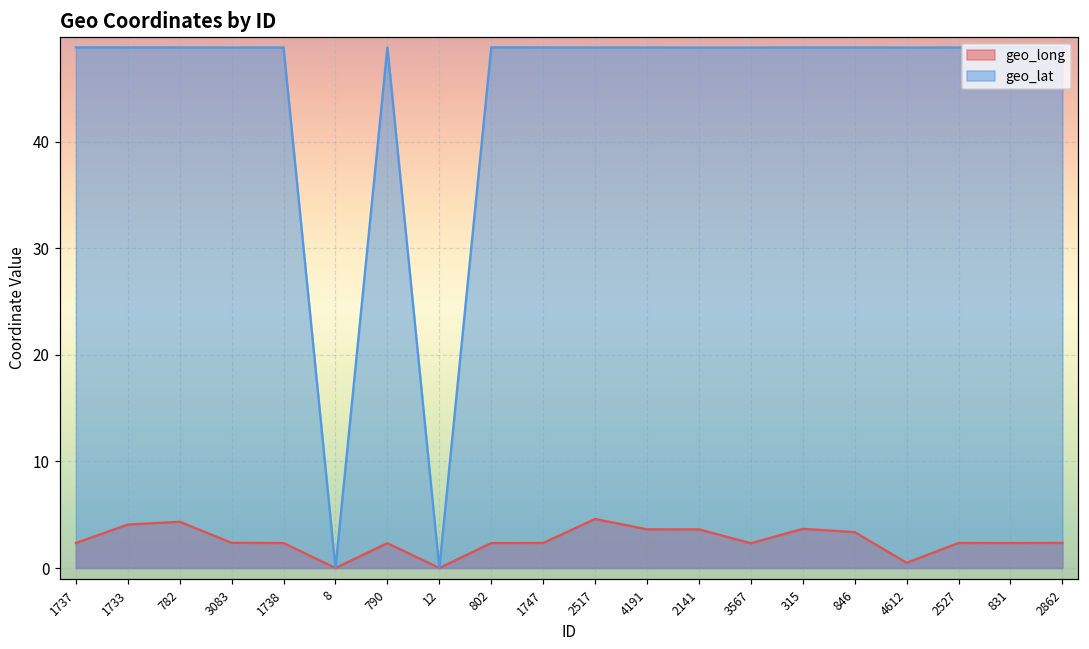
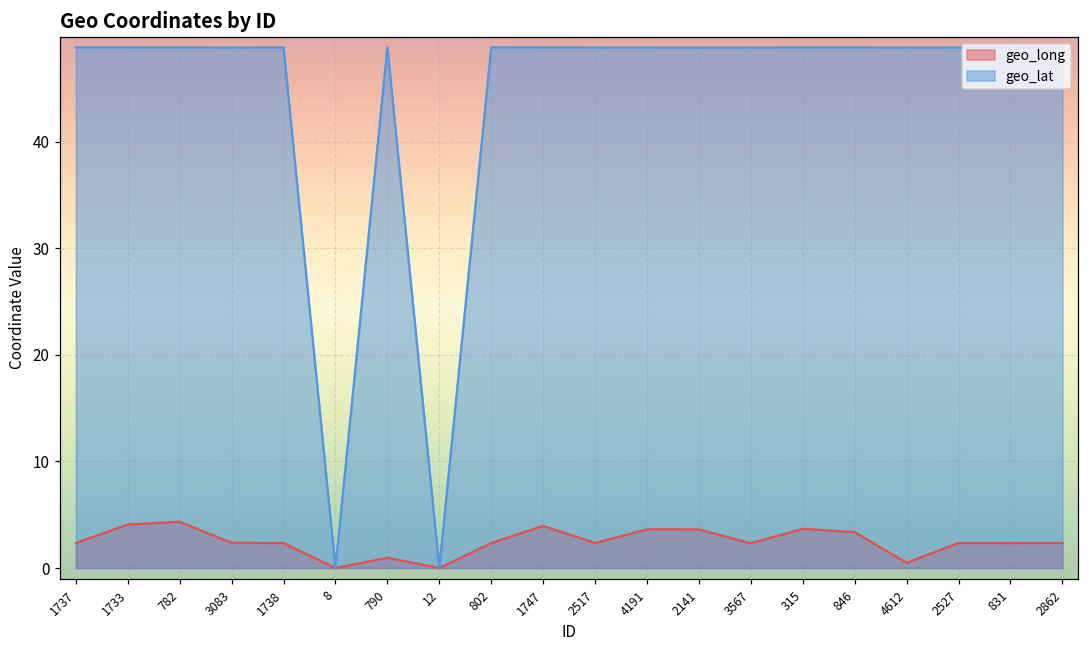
geo_long, 790: 2 -> 1
geo_long, 1747: 2 -> 4
geo_long, 2517: 5 -> 2
